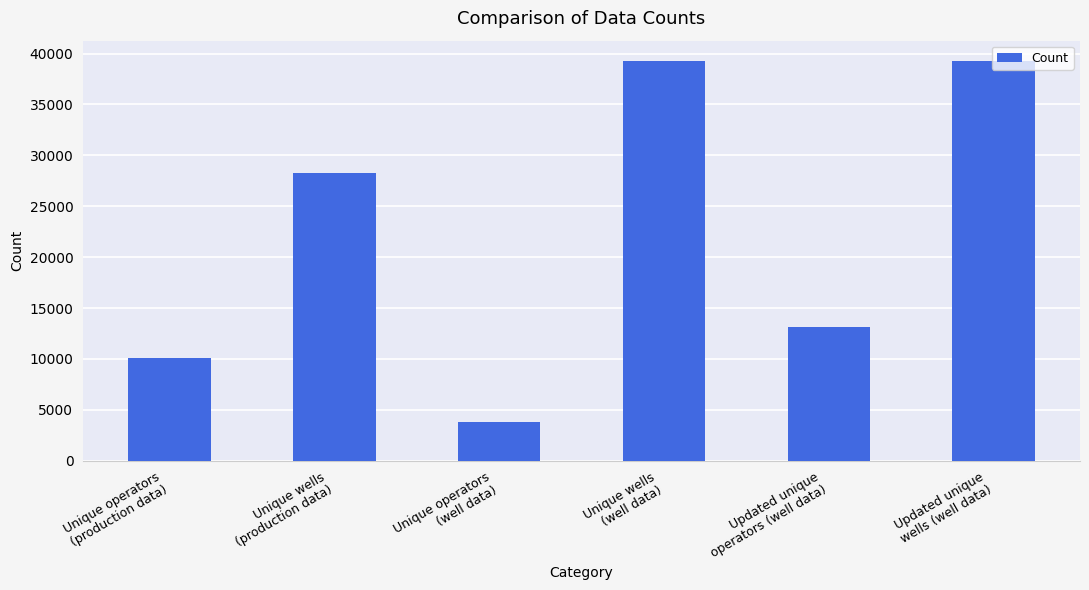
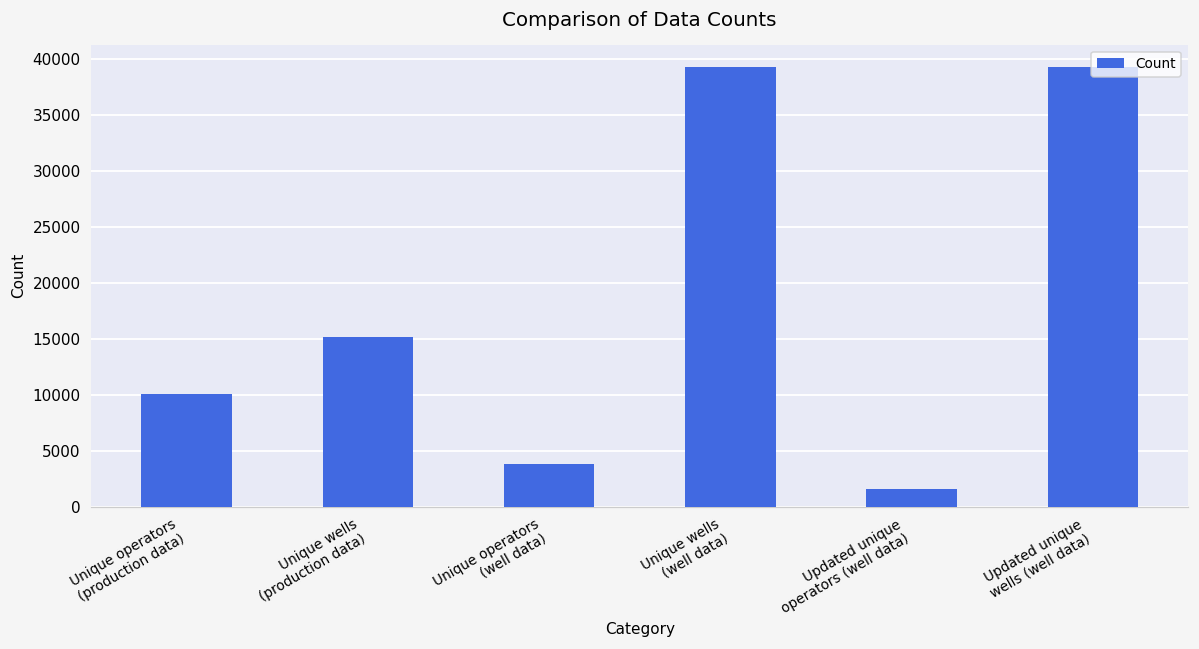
Unique wells (production data): 28300 -> 15200
Updated unique operators (well data): 13200 -> 1600
